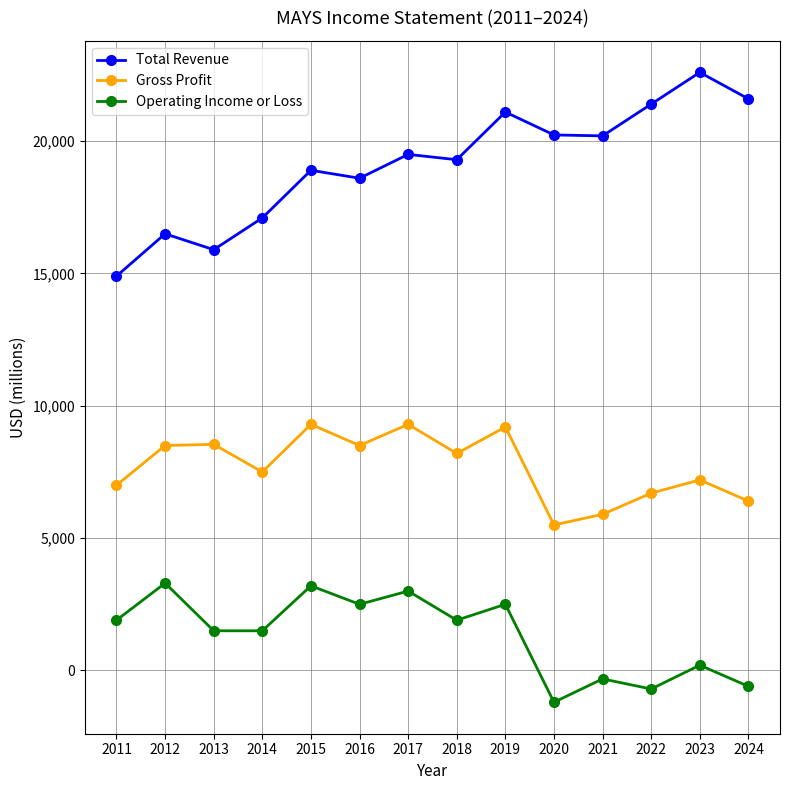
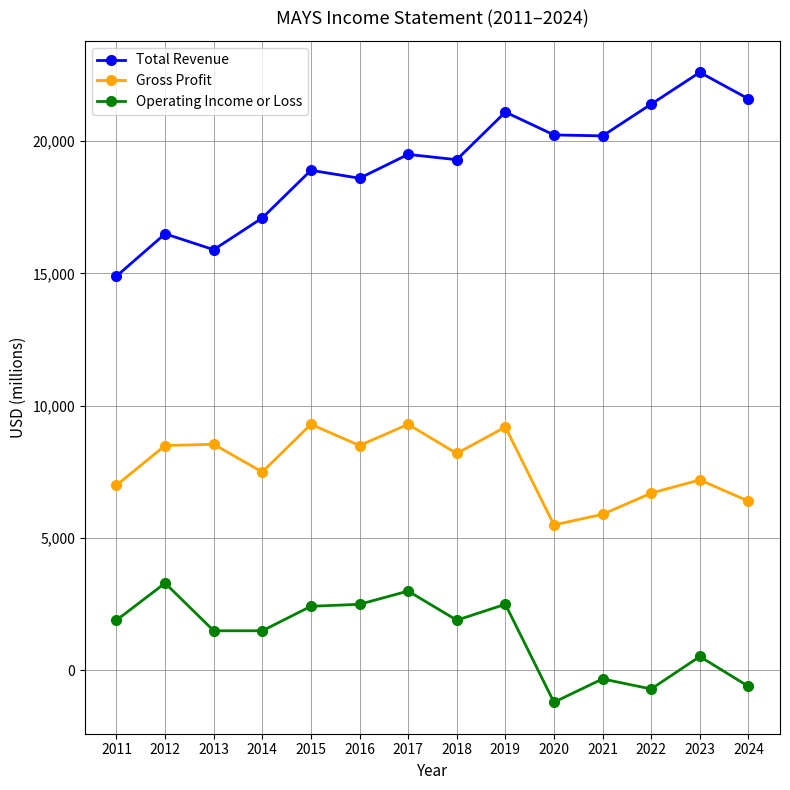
Operating Income or Loss, 2015: 3,200 -> 2,400
Operating Income or Loss, 2023: 200 -> 500
